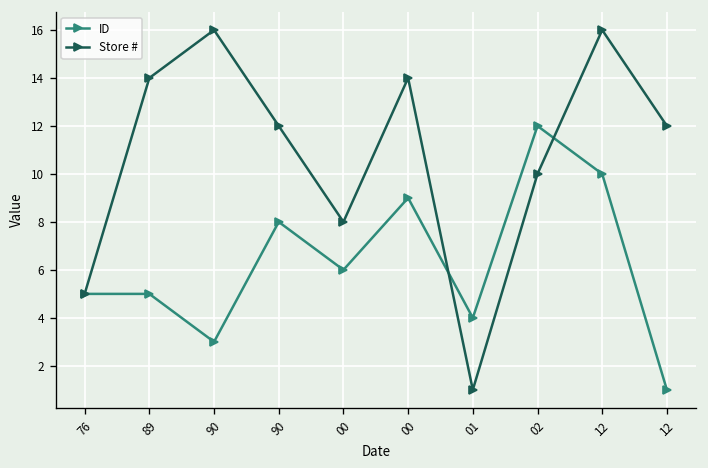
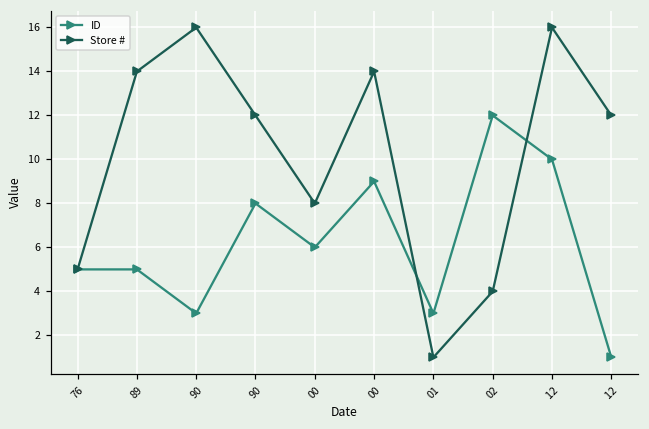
ID, 01: 4 -> 3
Store #, 02: 10 -> 4
